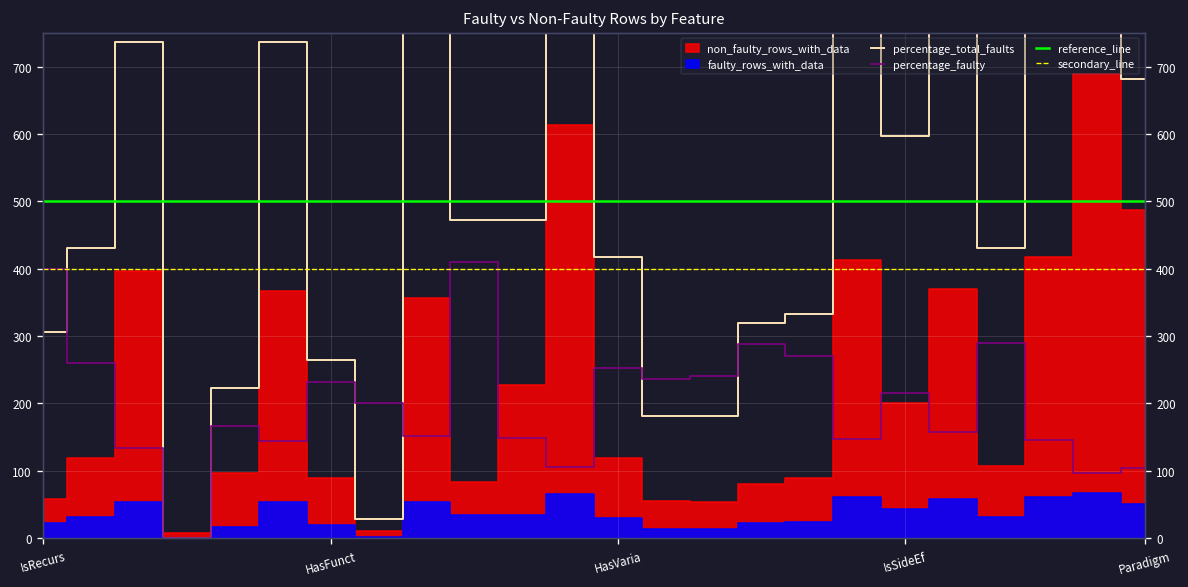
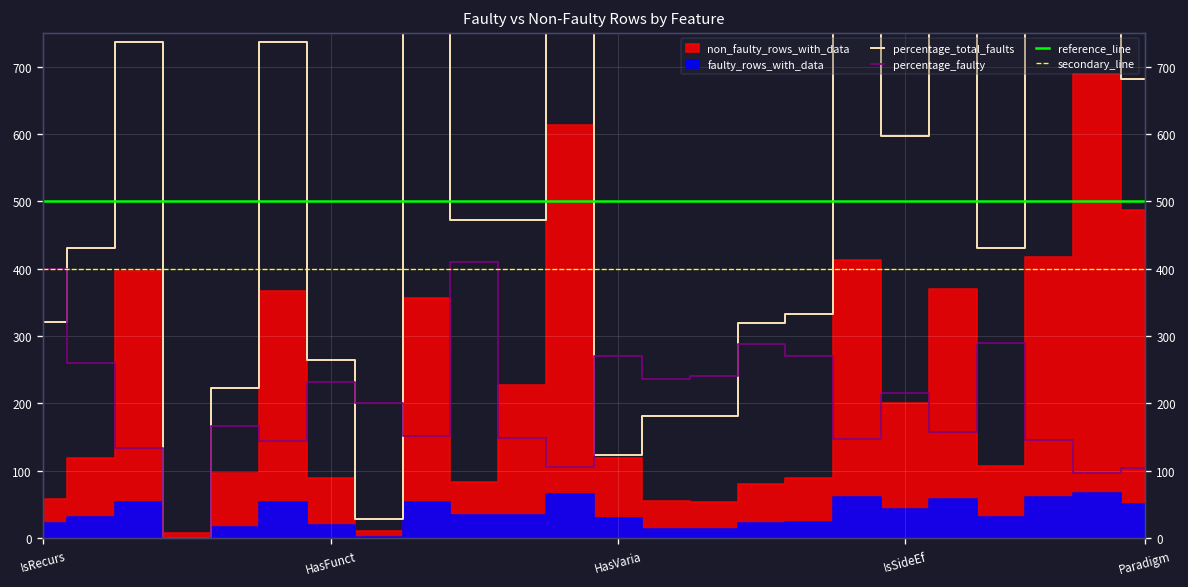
percentage_total_faults, IsRecurs: 310 -> 320
percentage_total_faults, HasVaria: 420 -> 120
percentage_faulty, HasVaria: 250 -> 270
